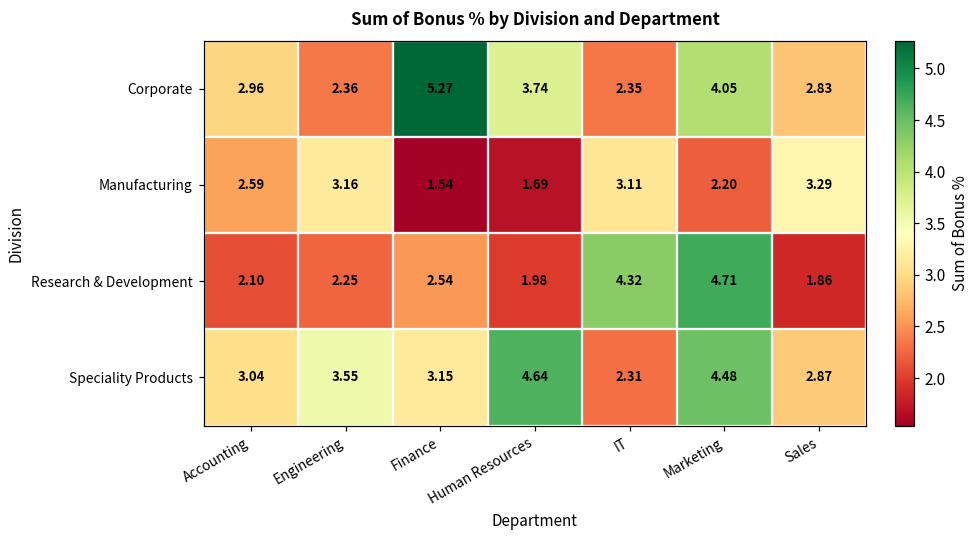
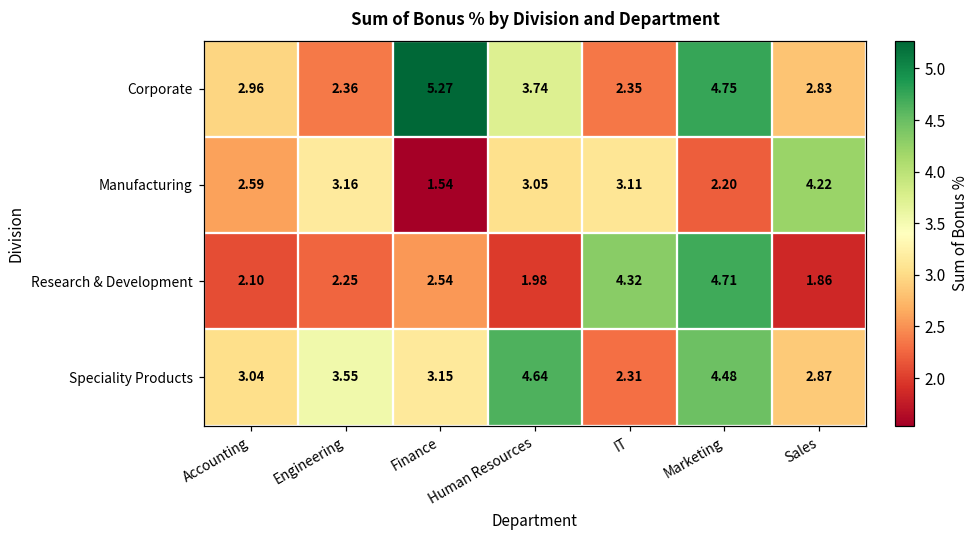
Corporate, Marketing: 4.05 -> 4.75
Manufacturing, Human Resources: 1.69 -> 3.05
Manufacturing, Sales: 3.29 -> 4.22
